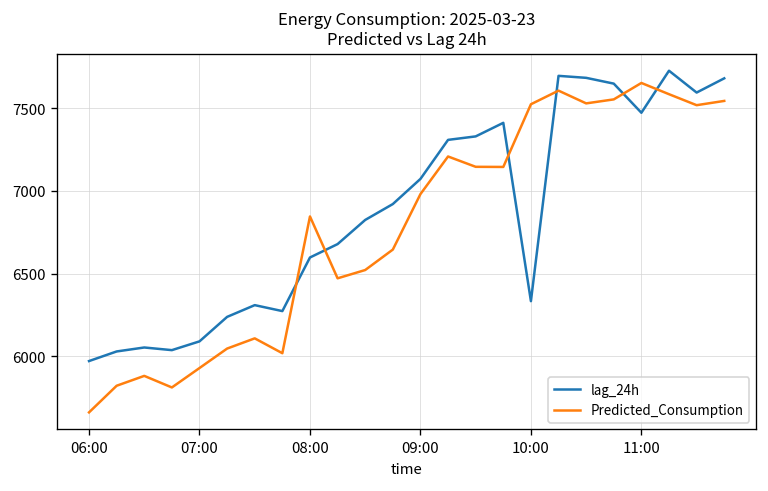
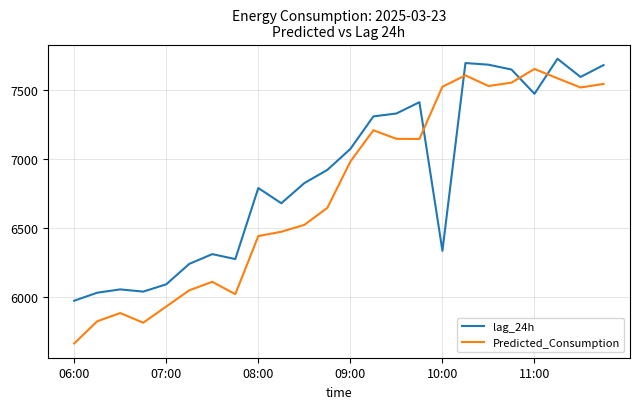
lag_24h, 08:00: 6600 -> 6790
Predicted_Consumption, 08:00: 6850 -> 6440
